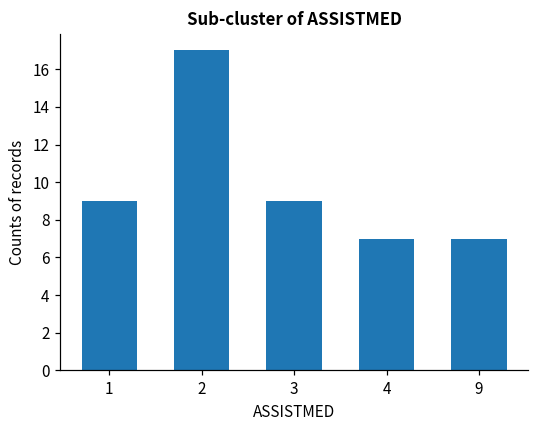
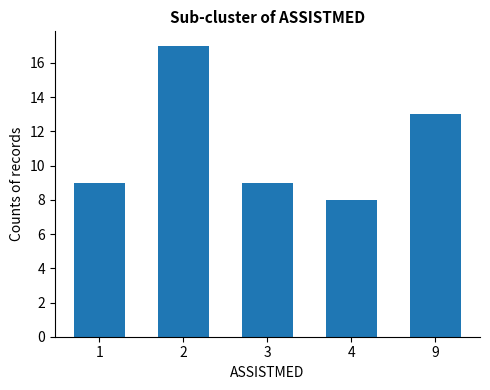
4: 7 -> 8
9: 7 -> 13
